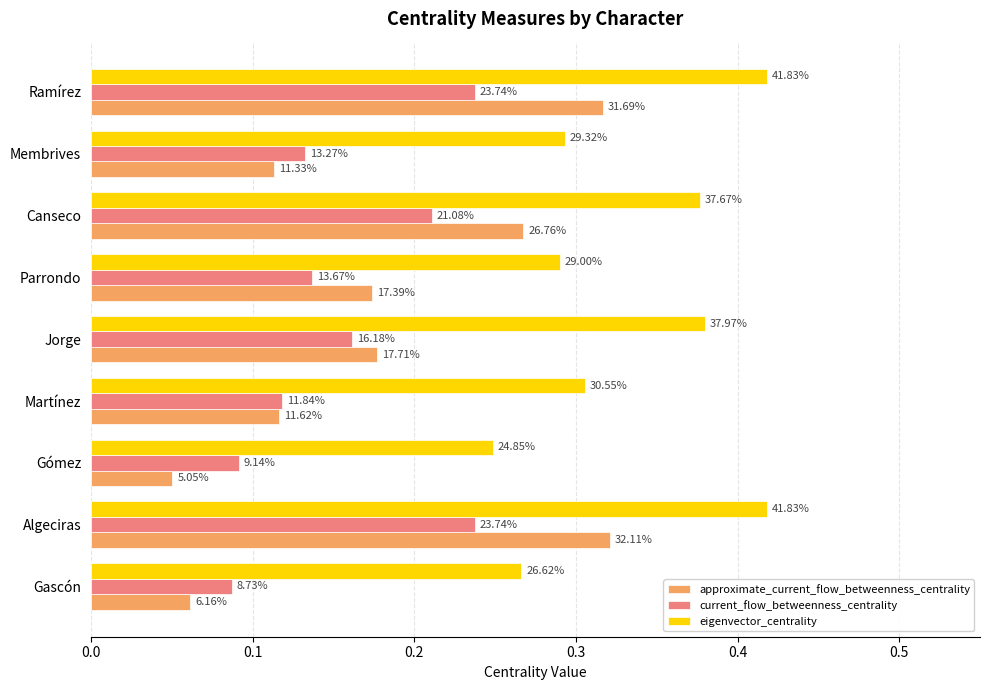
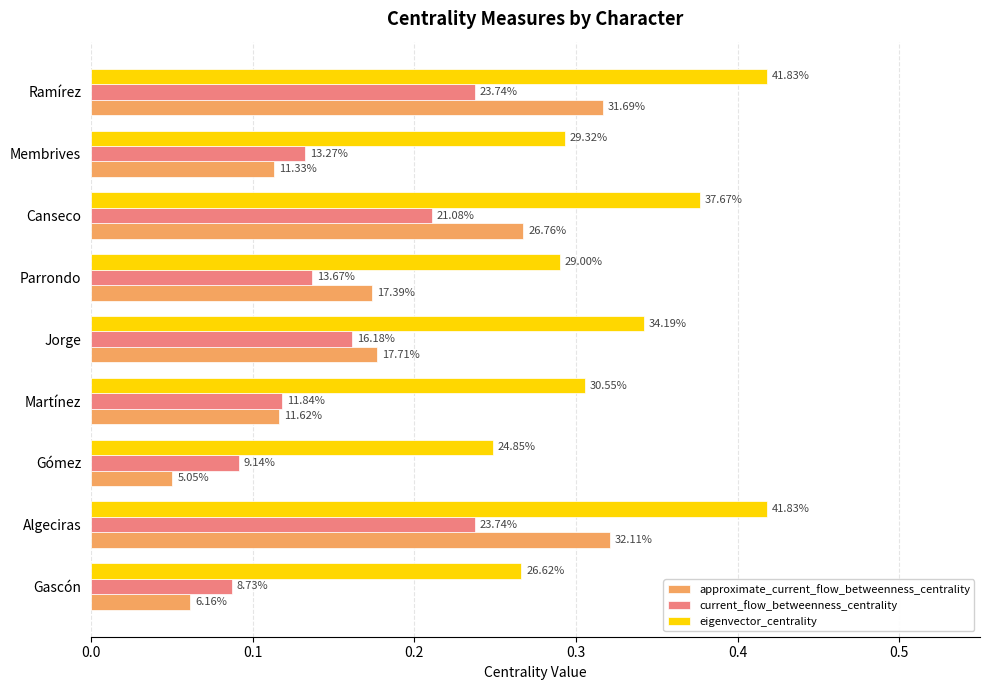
eigenvector_centrality, Jorge: 37.97% -> 34.19%
